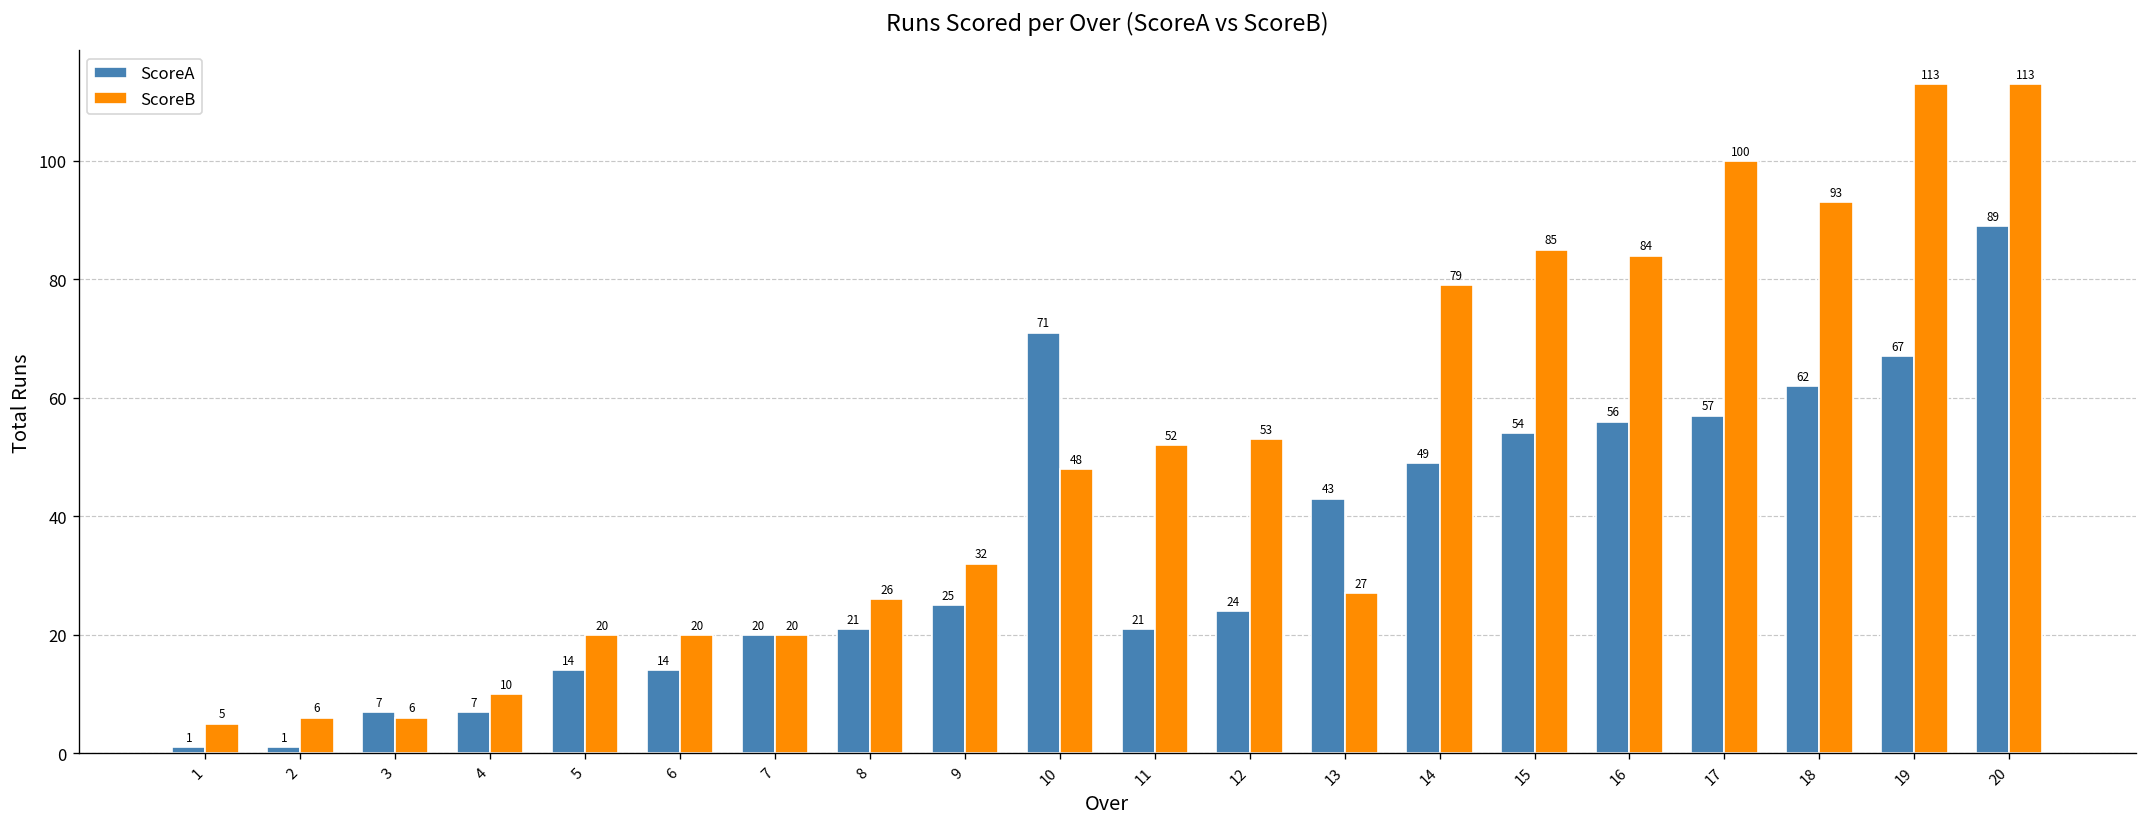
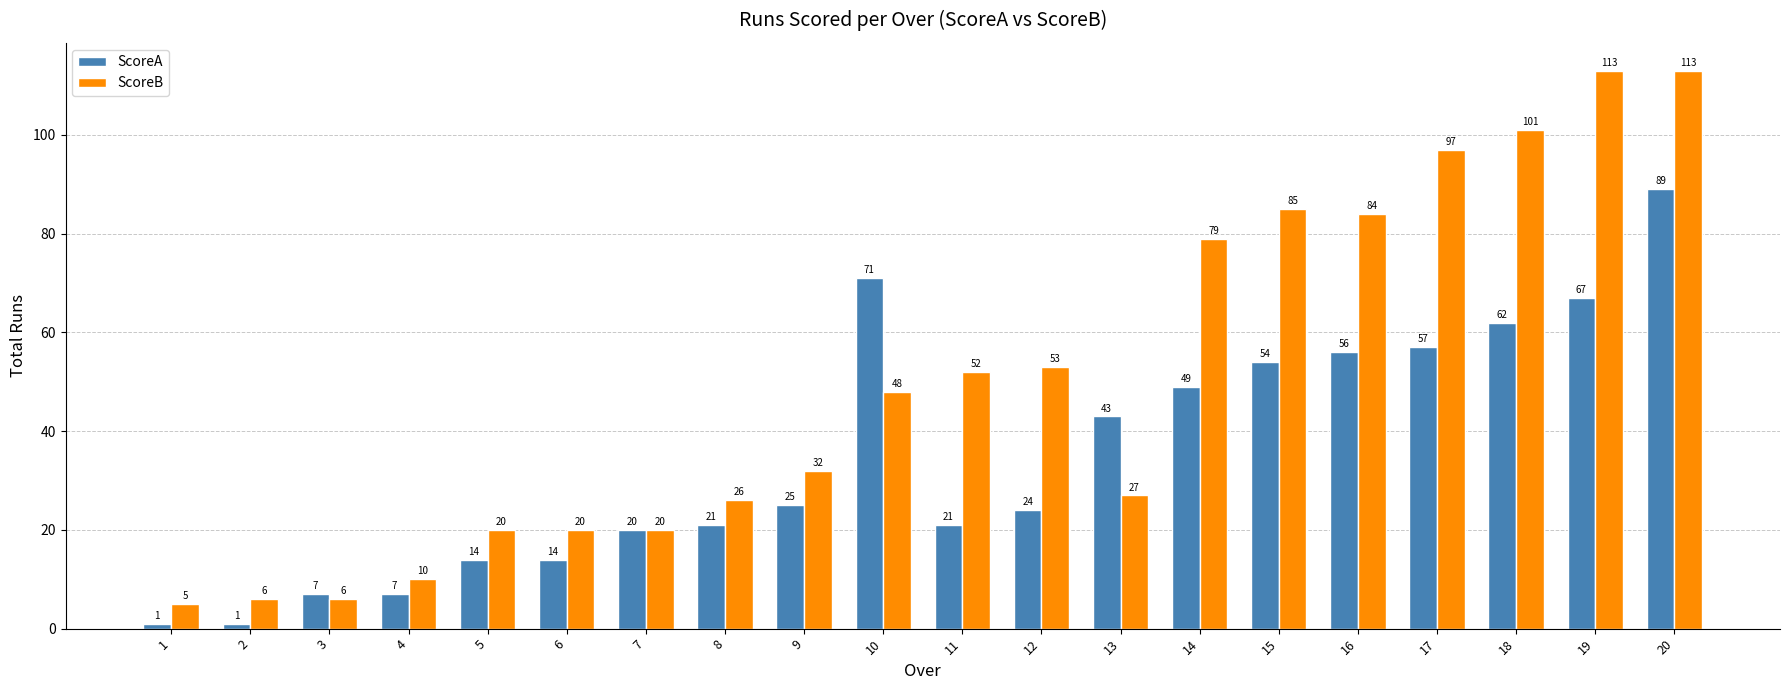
ScoreB, 17: 100 -> 97
ScoreB, 18: 93 -> 101
